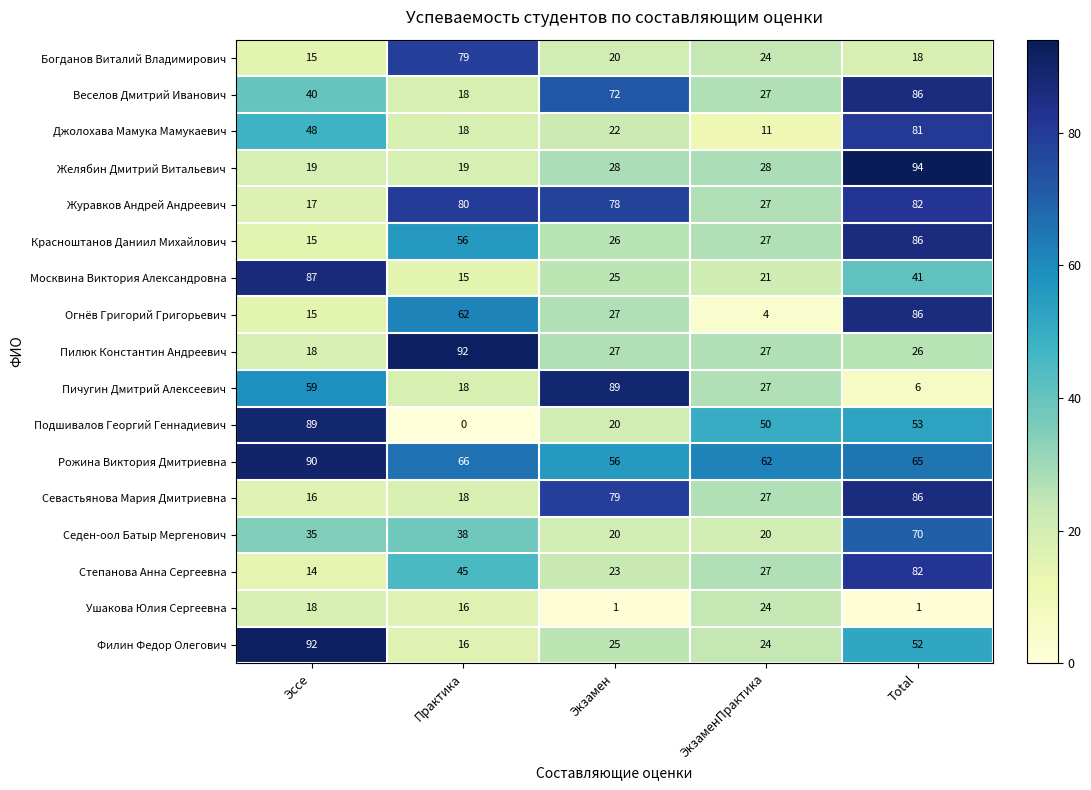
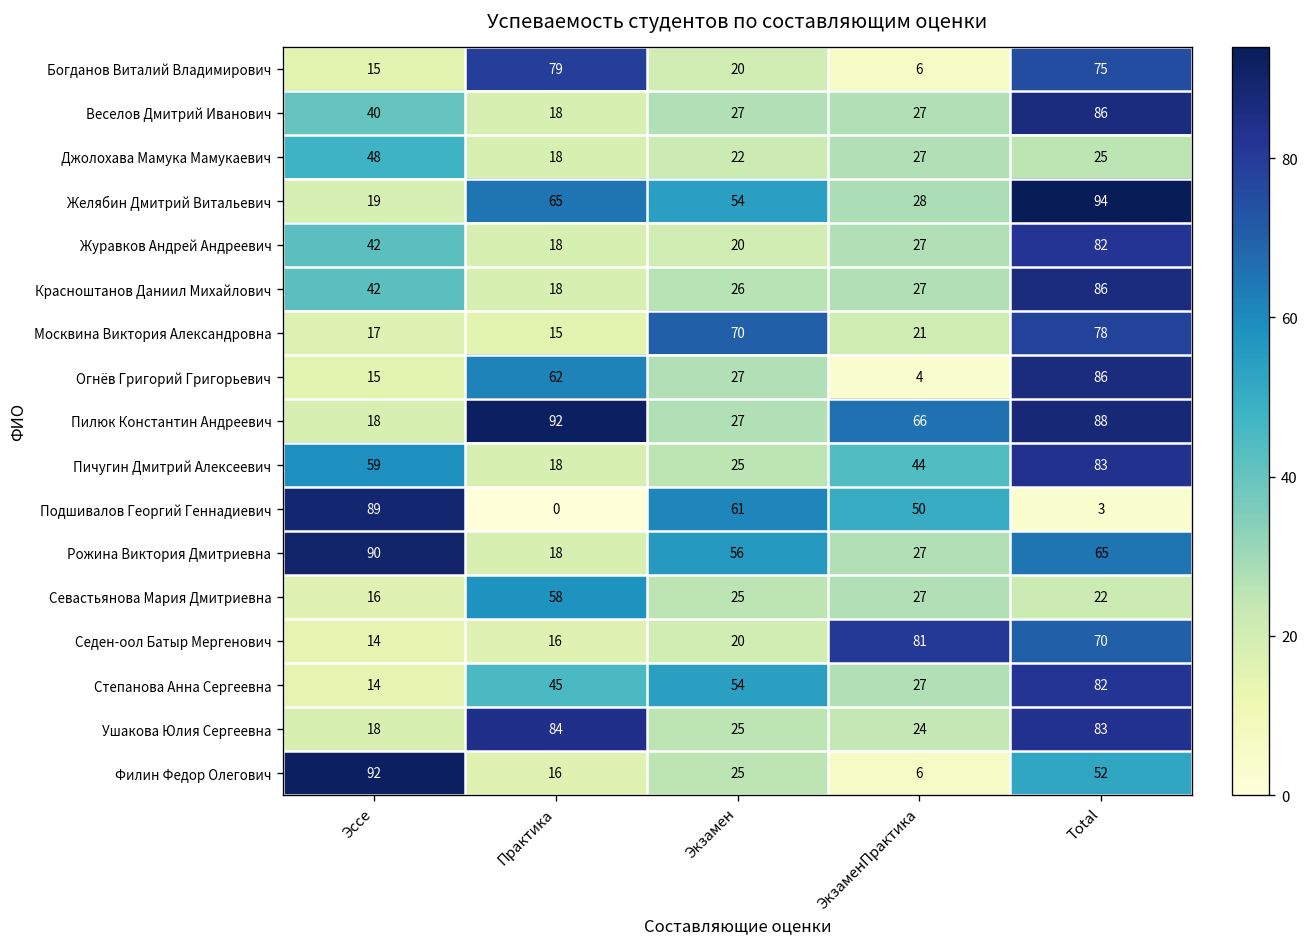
Богданов Виталий Владимирович, ЭкзаменПрактика: 24 -> 6
Богданов Виталий Владимирович, Total: 18 -> 75
Веселов Дмитрий Иванович, Экзамен: 72 -> 27
Джолохава Мамука Мамукаевич, ЭкзаменПрактика: 11 -> 27
Джолохава Мамука Мамукаевич, Total: 81 -> 25
Желябин Дмитрий Витальевич, Практика: 19 -> 65
Желябин Дмитрий Витальевич, Экзамен: 28 -> 54
Журавков Андрей Андреевич, Эссе: 17 -> 42
Журавков Андрей Андреевич, Практика: 80 -> 18
Журавков Андрей Андреевич, Экзамен: 78 -> 20
Красноштанов Даниил Михайлович, Эссе: 15 -> 42
Красноштанов Даниил Михайлович, Практика: 56 -> 18
Москвина Виктория Александровна, Эссе: 87 -> 17
Москвина Виктория Александровна, Экзамен: 25 -> 70
Москвина Виктория Александровна, Total: 41 -> 78
Пилюк Константин Андреевич, ЭкзаменПрактика: 27 -> 66
Пилюк Константин Андреевич, Total: 26 -> 88
Пичугин Дмитрий Алексеевич, Экзамен: 89 -> 25
Пичугин Дмитрий Алексеевич, ЭкзаменПрактика: 27 -> 44
Пичугин Дмитрий Алексеевич, Total: 6 -> 83
Подшивалов Георгий Геннадиевич, Экзамен: 20 -> 61
Подшивалов Георгий Геннадиевич, Total: 53 -> 3
Рожина Виктория Дмитриевна, Практика: 66 -> 18
Рожина Виктория Дмитриевна, ЭкзаменПрактика: 62 -> 27
Севастьянова Мария Дмитриевна, Практика: 18 -> 58
Севастьянова Мария Дмитриевна, Экзамен: 79 -> 25
Севастьянова Мария Дмитриевна, Total: 86 -> 22
Седен-оол Батыр Мергенович, Эссе: 35 -> 14
Седен-оол Батыр Мергенович, Практика: 38 -> 16
Седен-оол Батыр Мергенович, ЭкзаменПрактика: 20 -> 81
Степанова Анна Сергеевна, Экзамен: 23 -> 54
Ушакова Юлия Сергеевна, Практика: 16 -> 84
Ушакова Юлия Сергеевна, Экзамен: 1 -> 25
Ушакова Юлия Сергеевна, Total: 1 -> 83
Филин Федор Олегович, ЭкзаменПрактика: 24 -> 6
